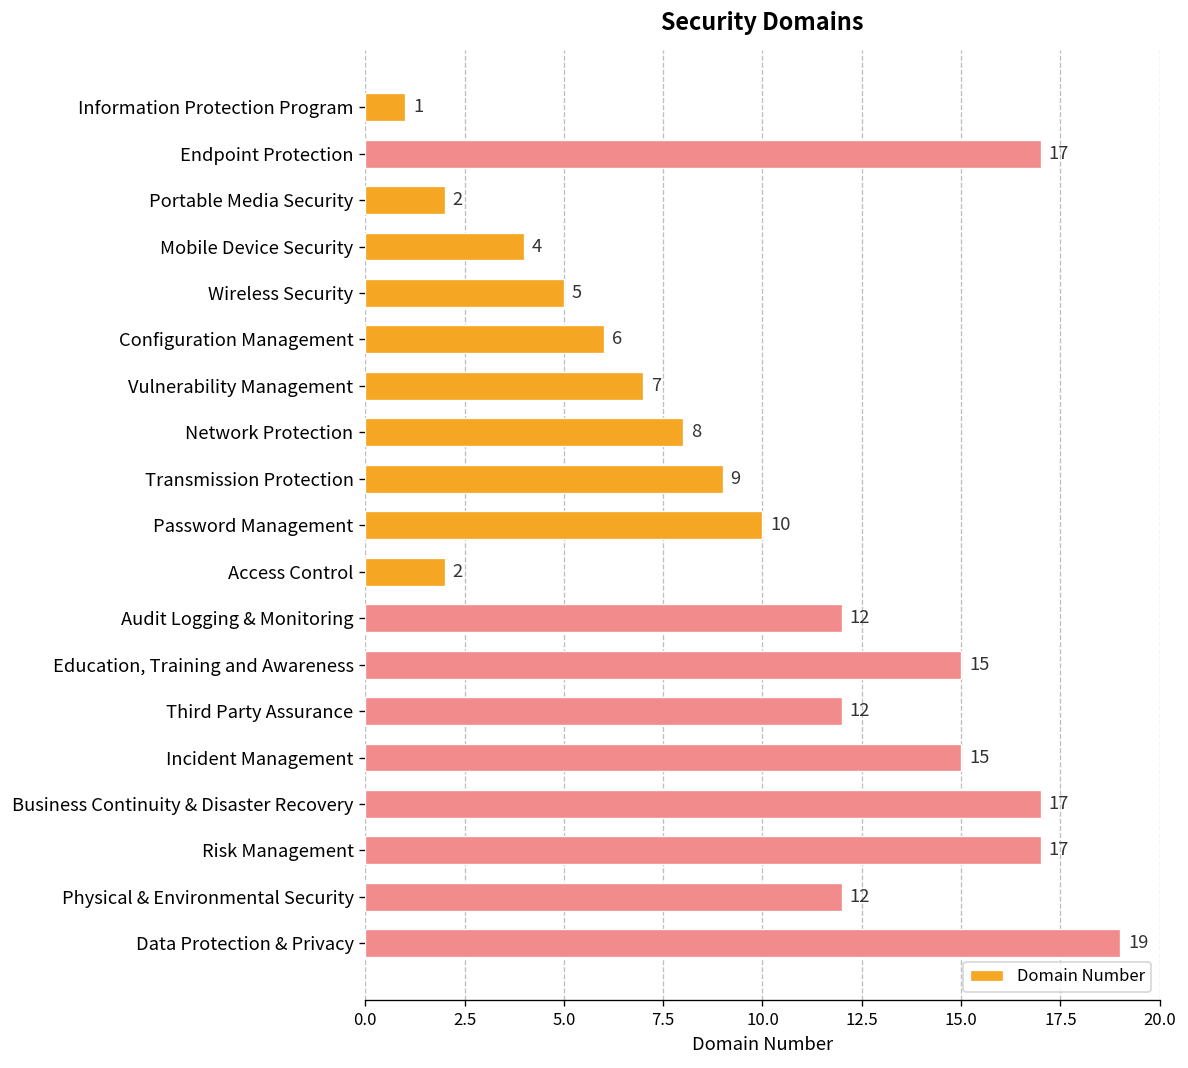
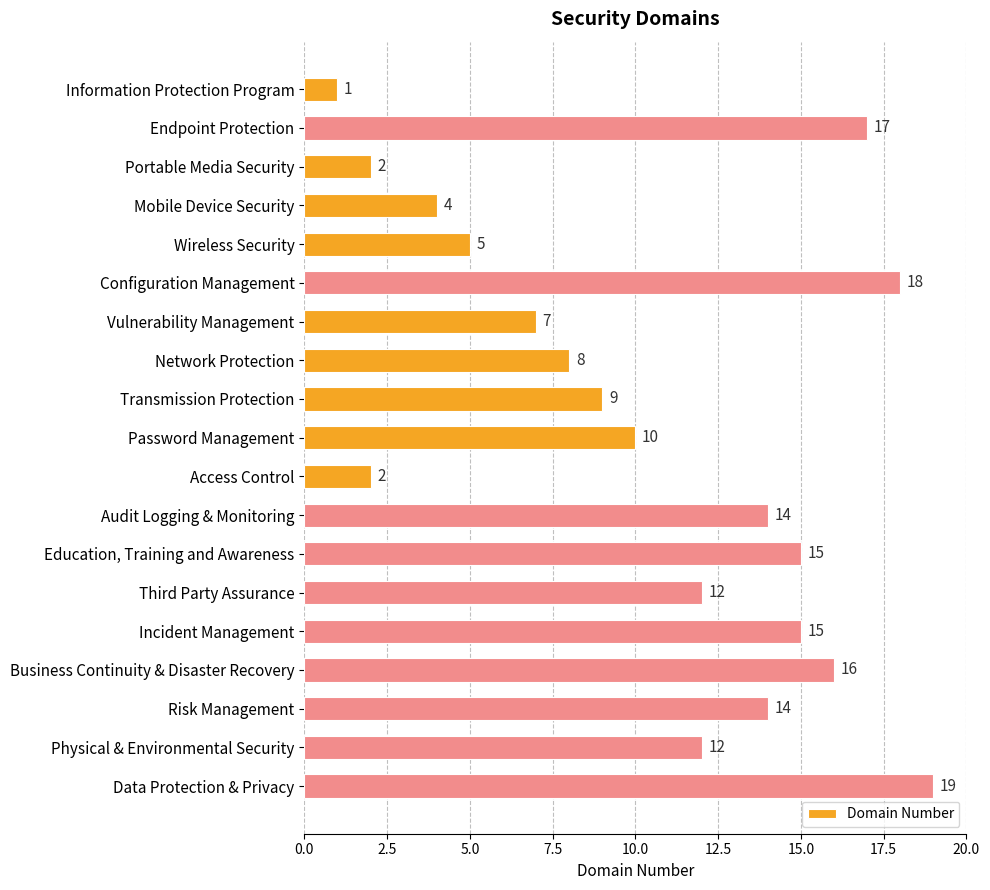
Configuration Management: 6 -> 18
Audit Logging & Monitoring: 12 -> 14
Business Continuity & Disaster Recovery: 17 -> 16
Risk Management: 17 -> 14
